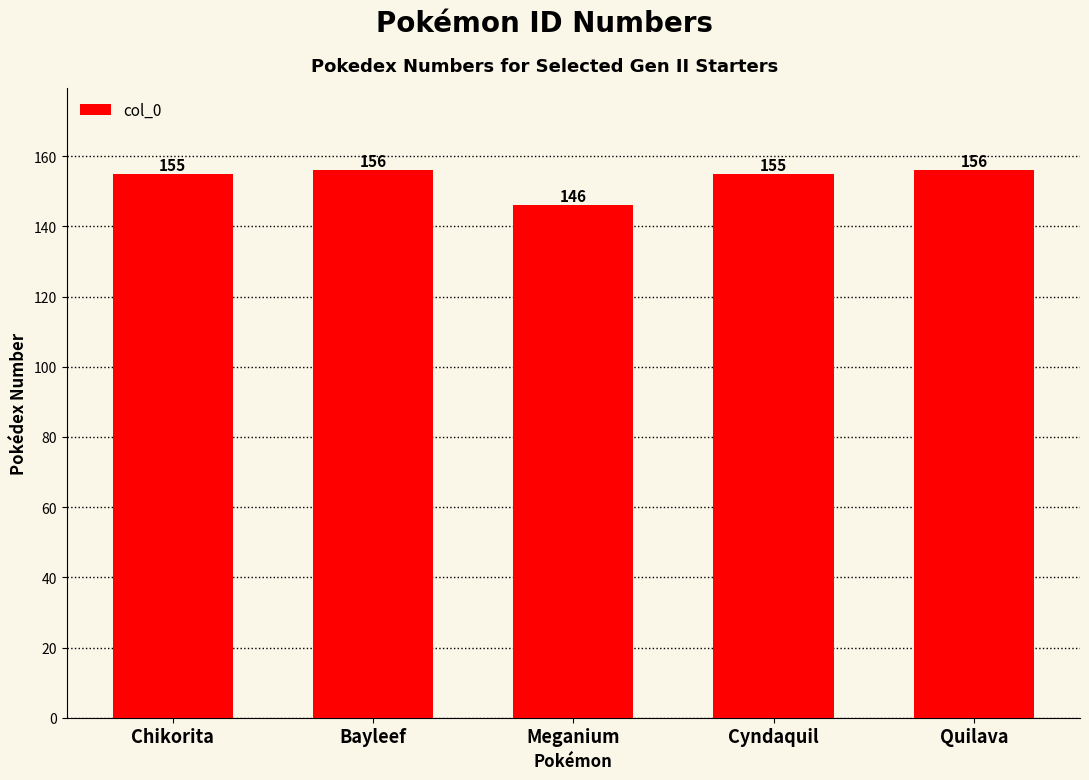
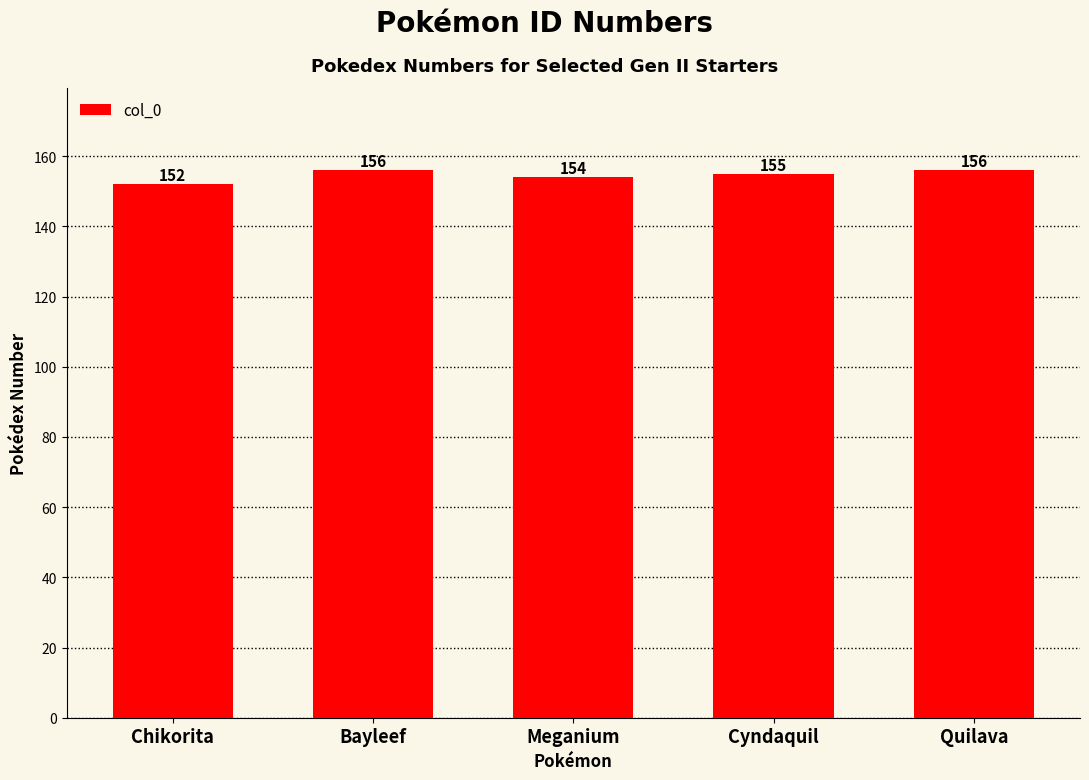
Chikorita: 155 -> 152
Meganium: 146 -> 154
